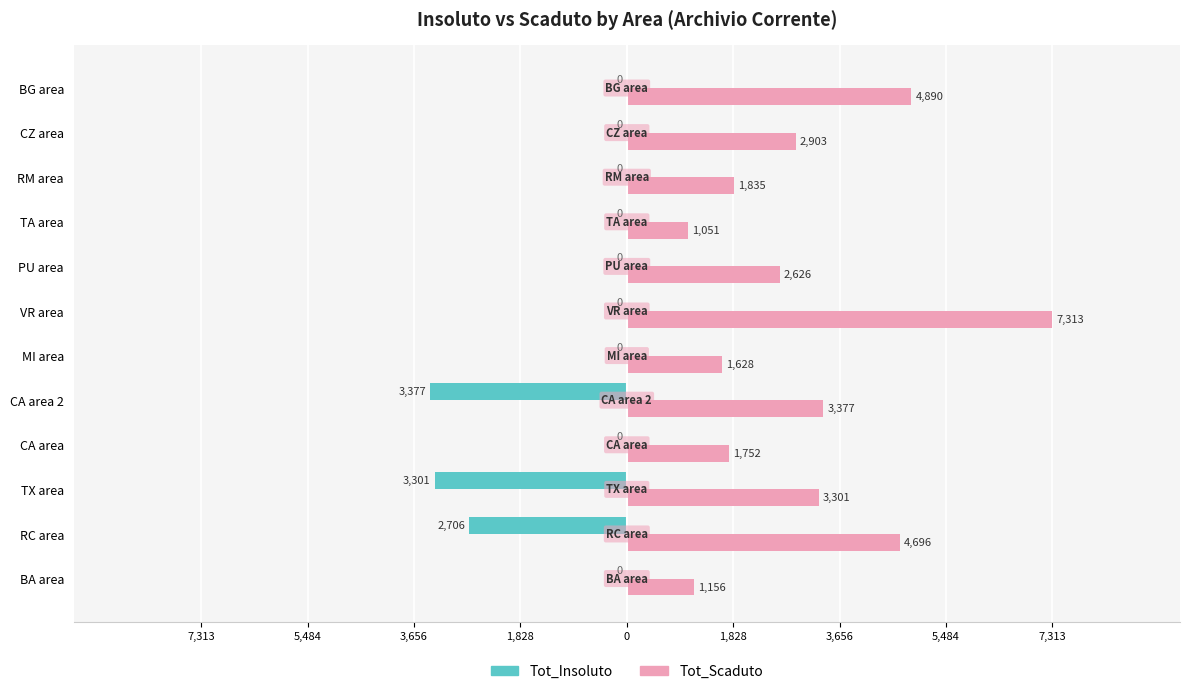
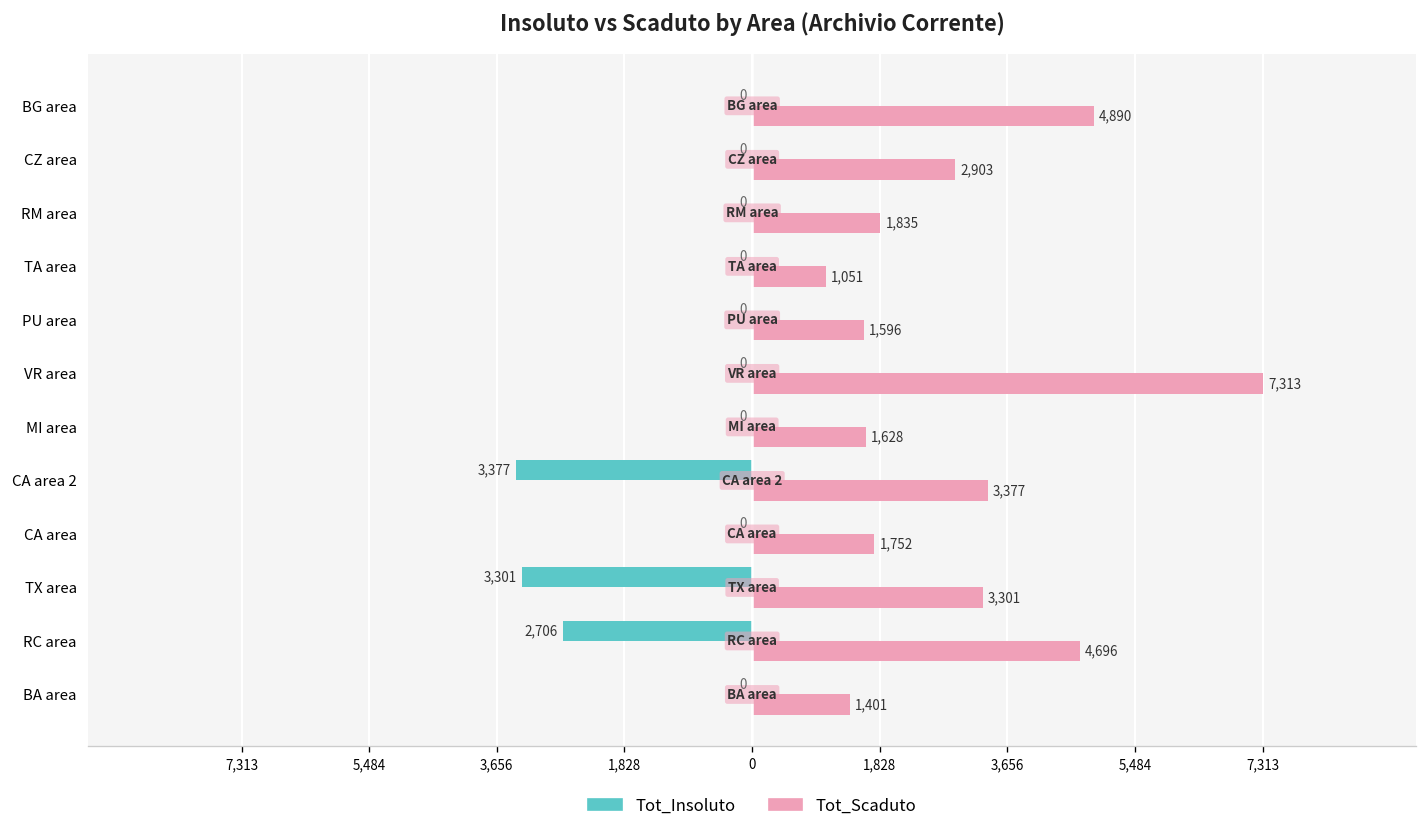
Tot_Scaduto, PU area: 2,626 -> 1,596
Tot_Scaduto, BA area: 1,156 -> 1,401
